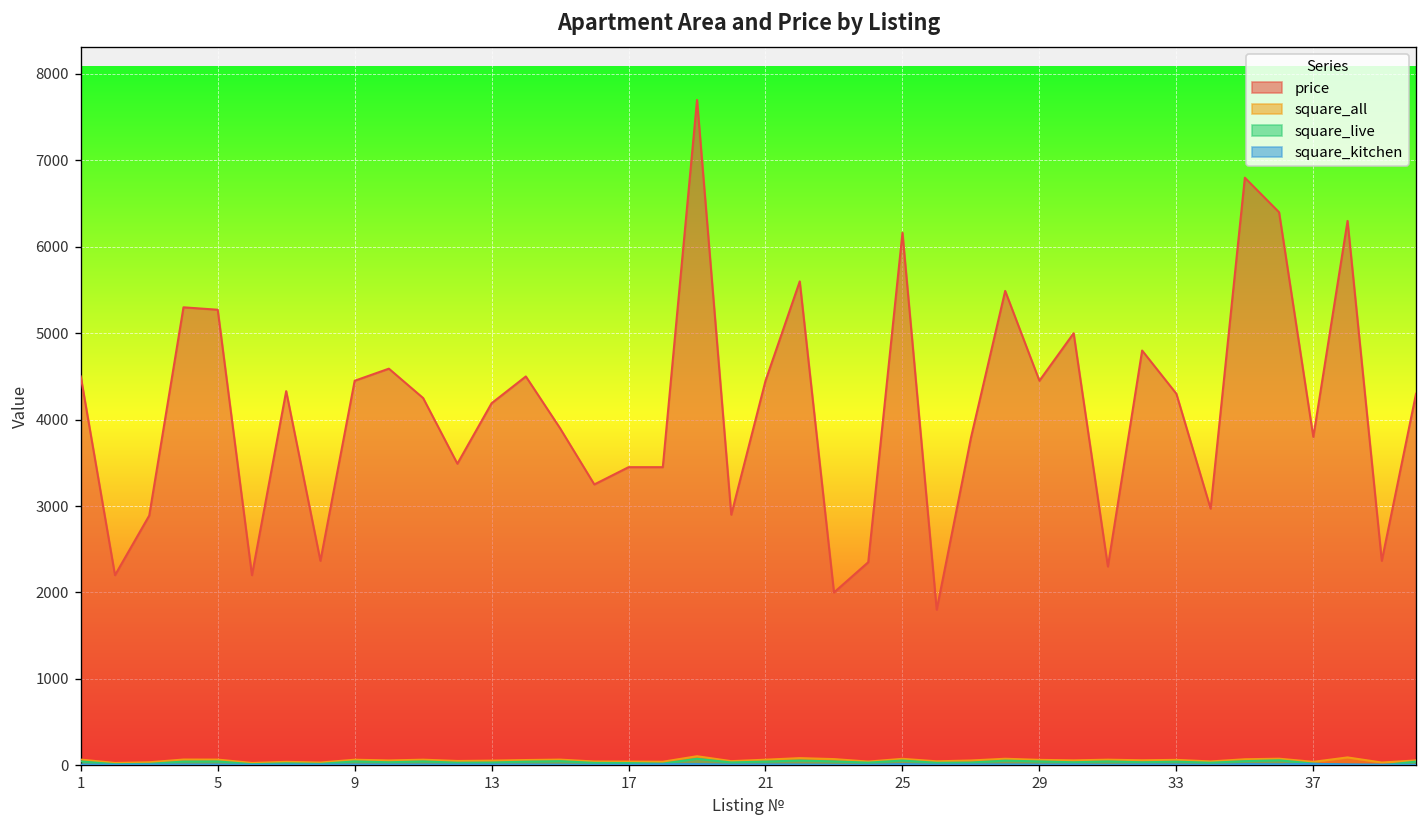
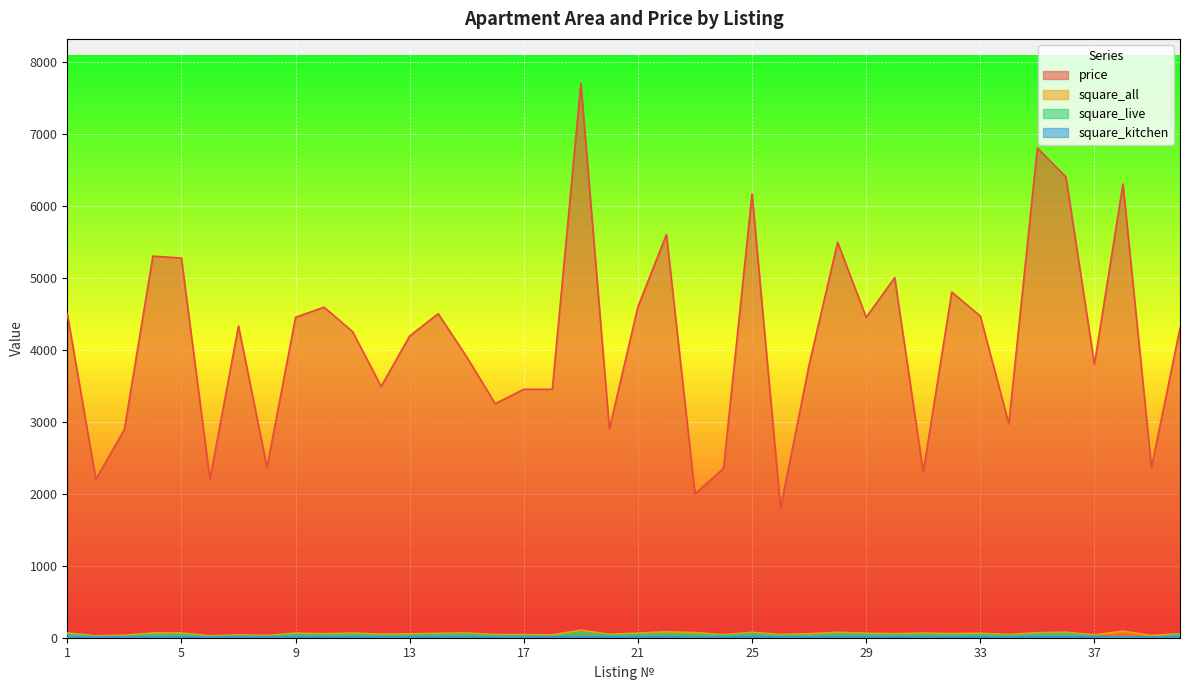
price, 21: 4500 -> 4600
price, 33: 4300 -> 4500
